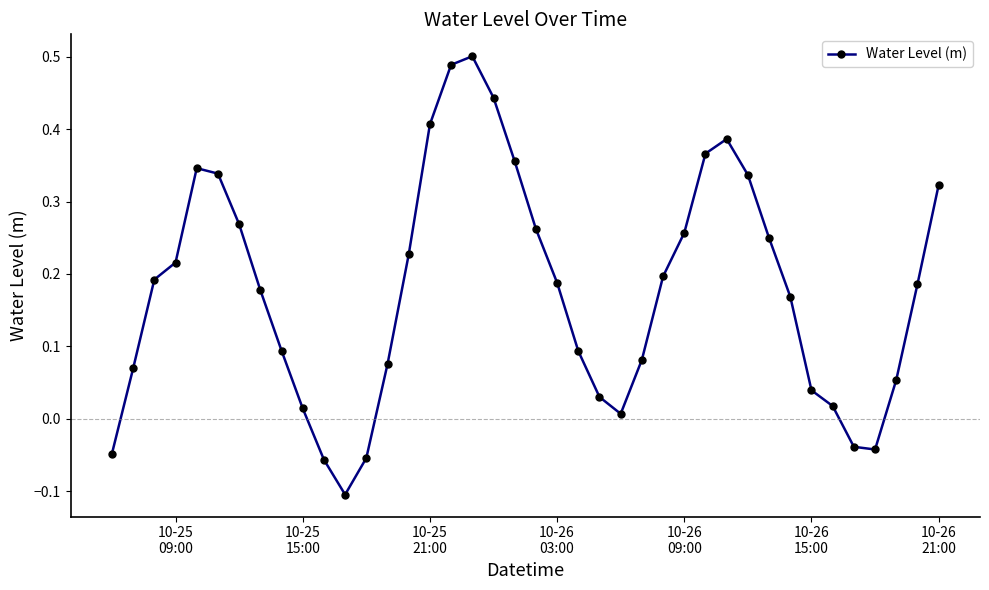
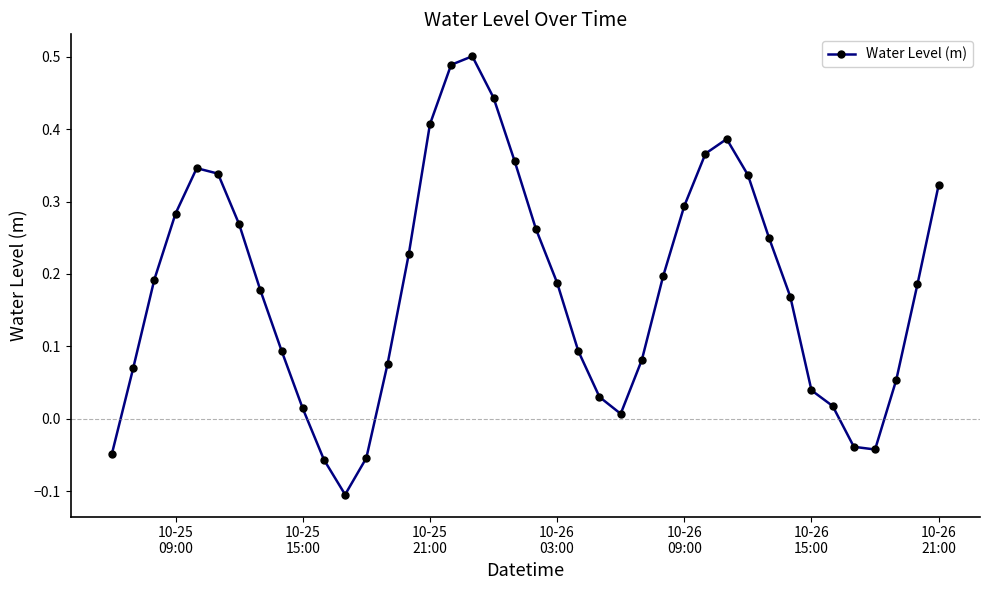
10-25 09:00: 0.22 -> 0.28
10-26 09:00: 0.26 -> 0.29
